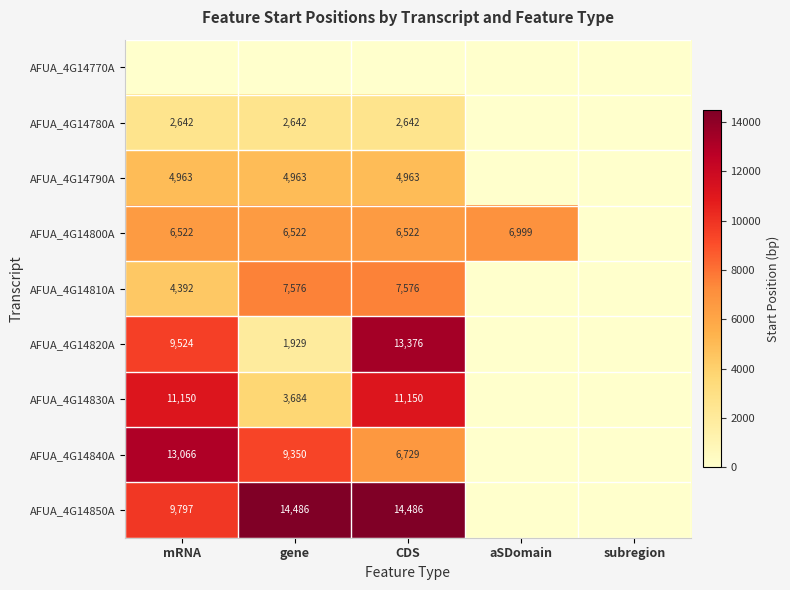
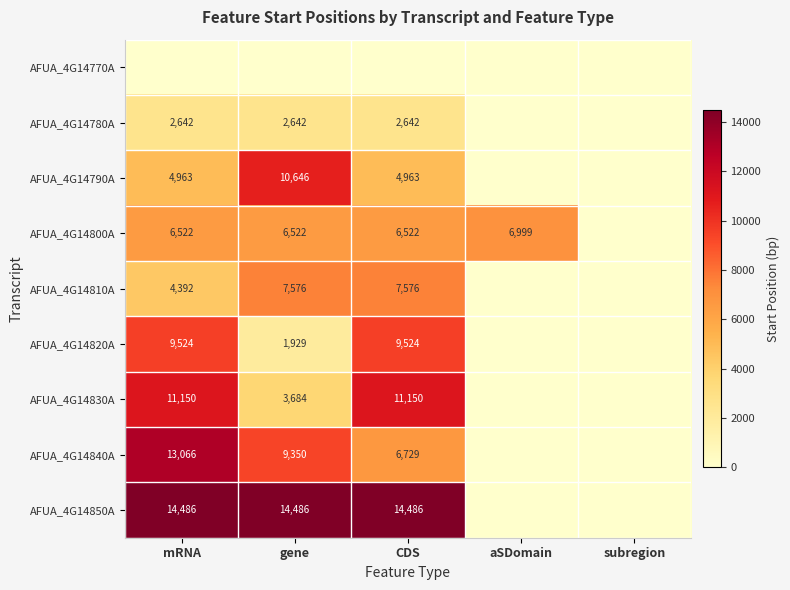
AFUA_4G14790A, gene: 4,963 -> 10,646
AFUA_4G14820A, CDS: 13,376 -> 9,524
AFUA_4G14850A, mRNA: 9,797 -> 14,486
